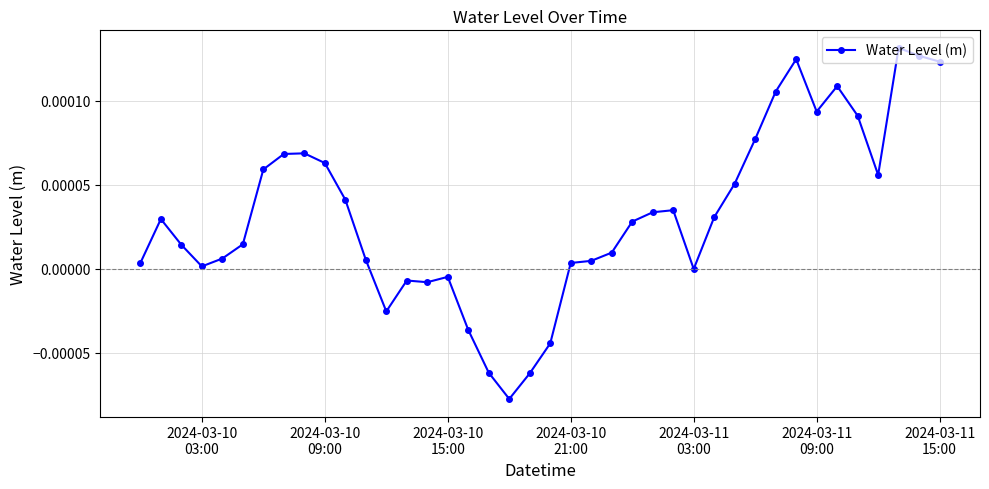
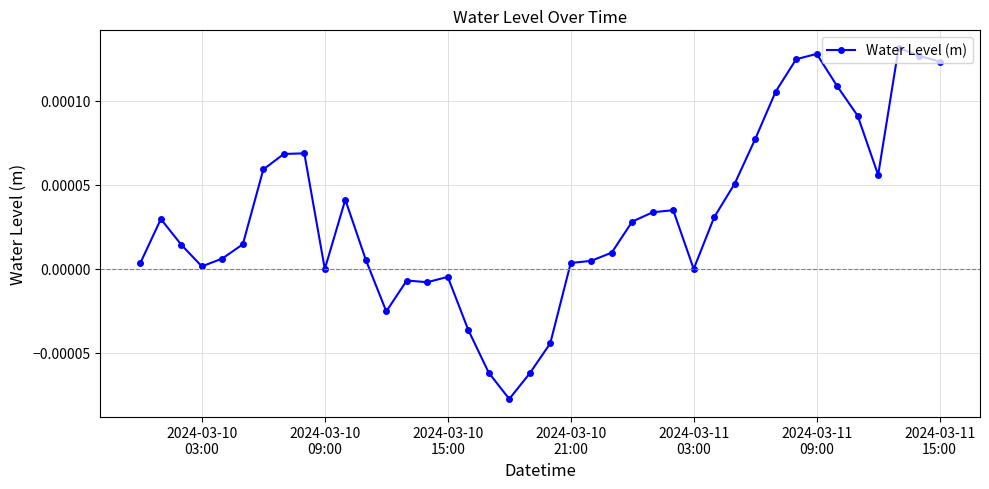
2024-03-10 09:00: 0.0001 -> 0.0000
2024-03-11 09:00: 0.000094 -> 0.000128
